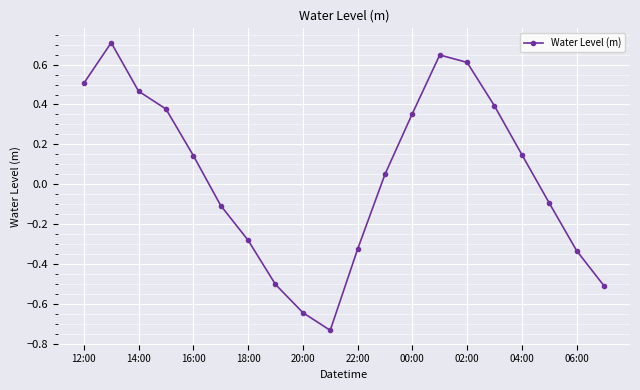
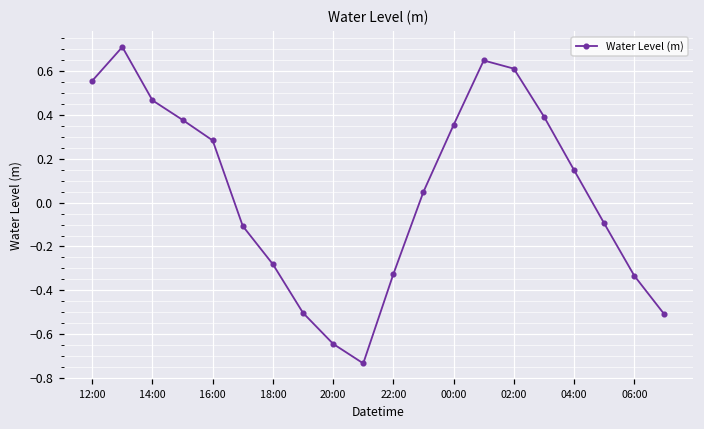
12:00: 0.51 -> 0.56
16:00: 0.14 -> 0.28
